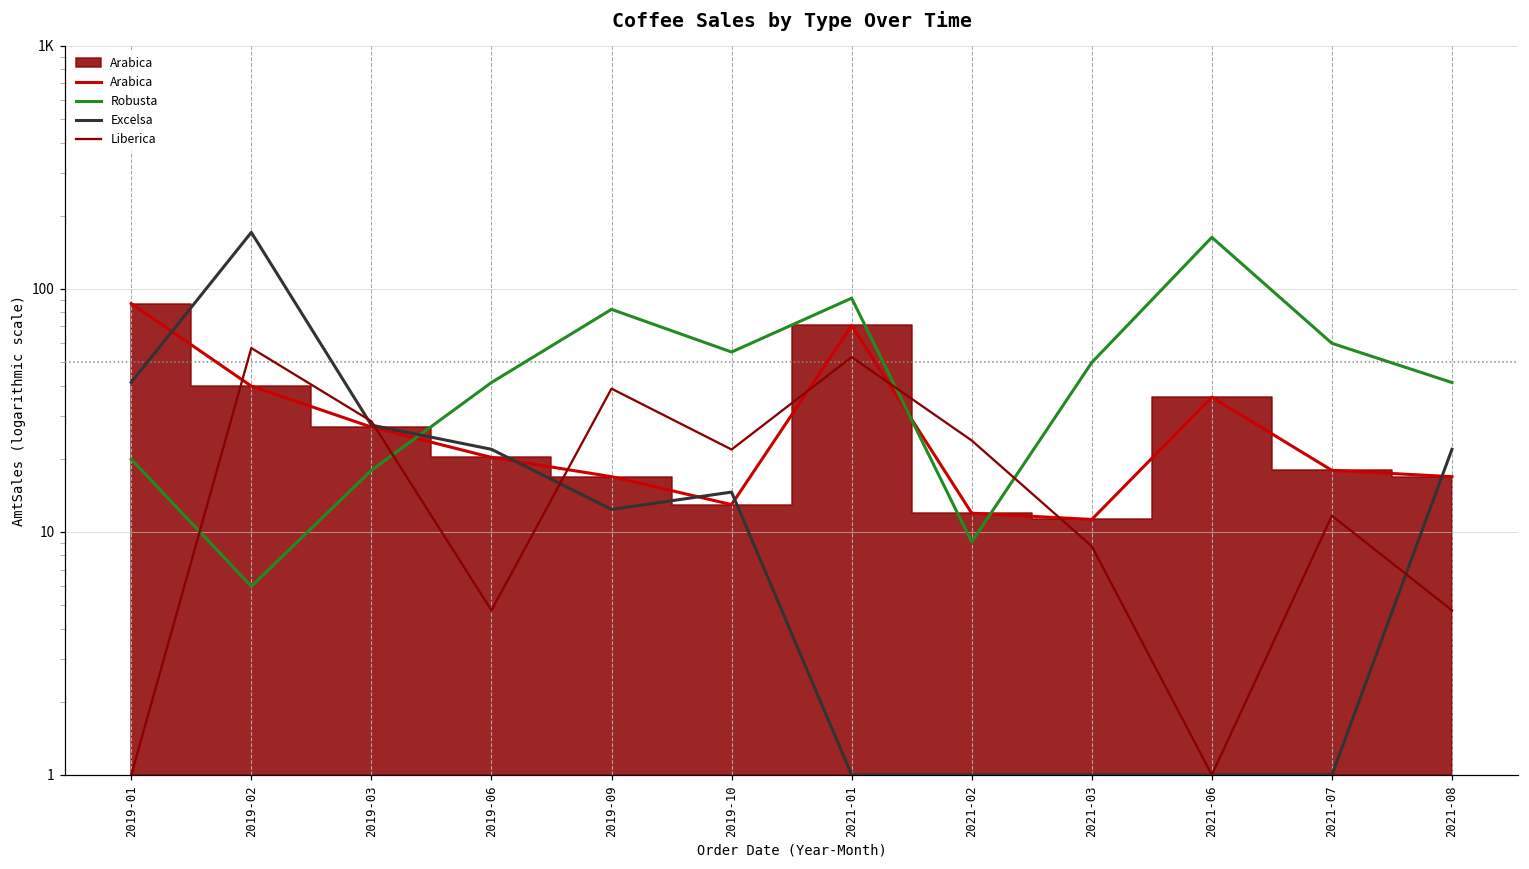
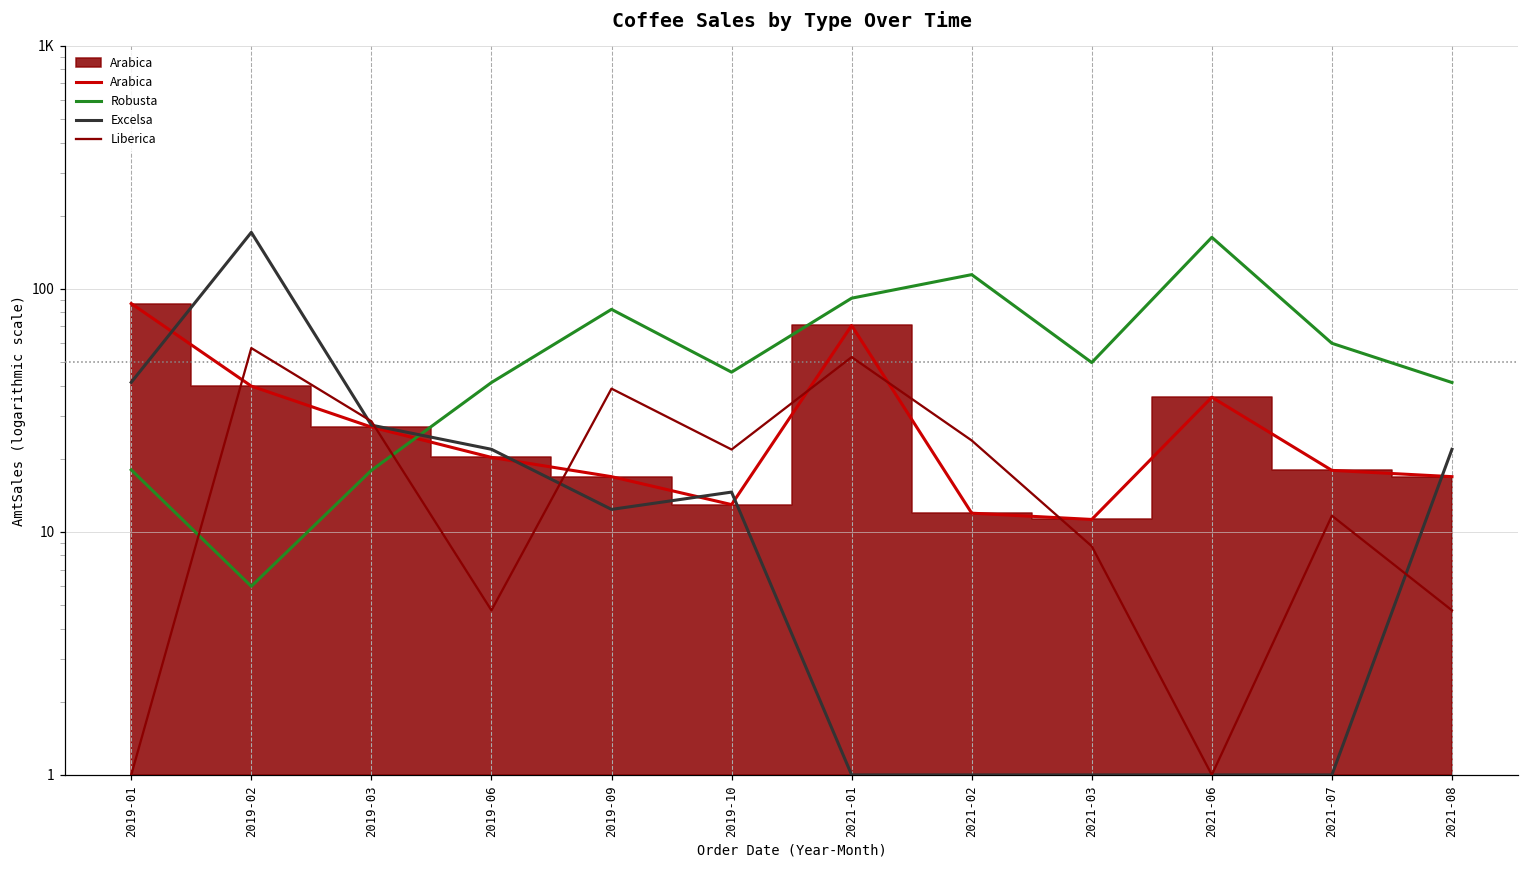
Robusta, 2019-01: 20 -> 18
Robusta, 2019-10: 55 -> 45
Robusta, 2021-02: 9.1 -> 110
